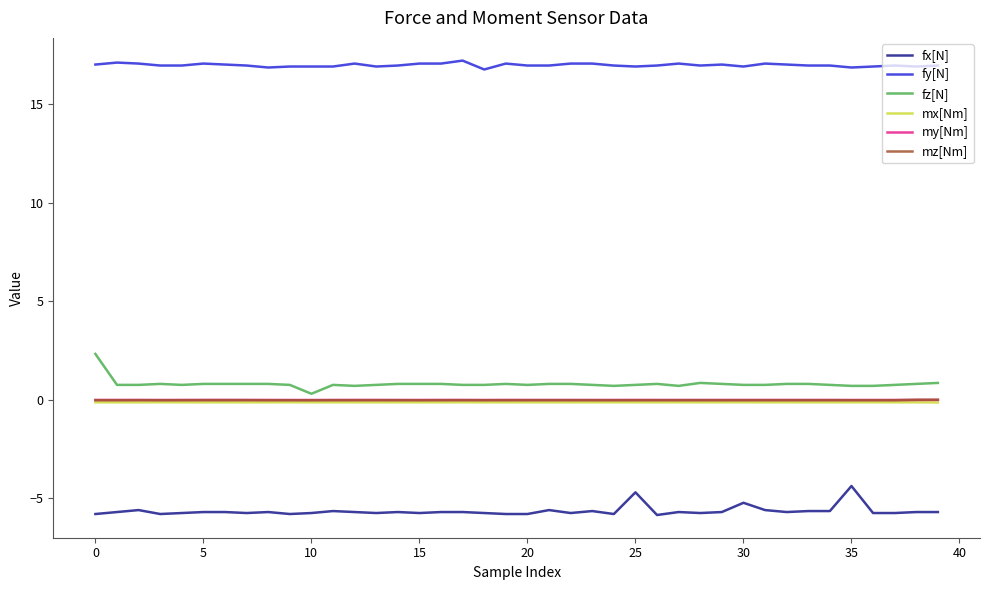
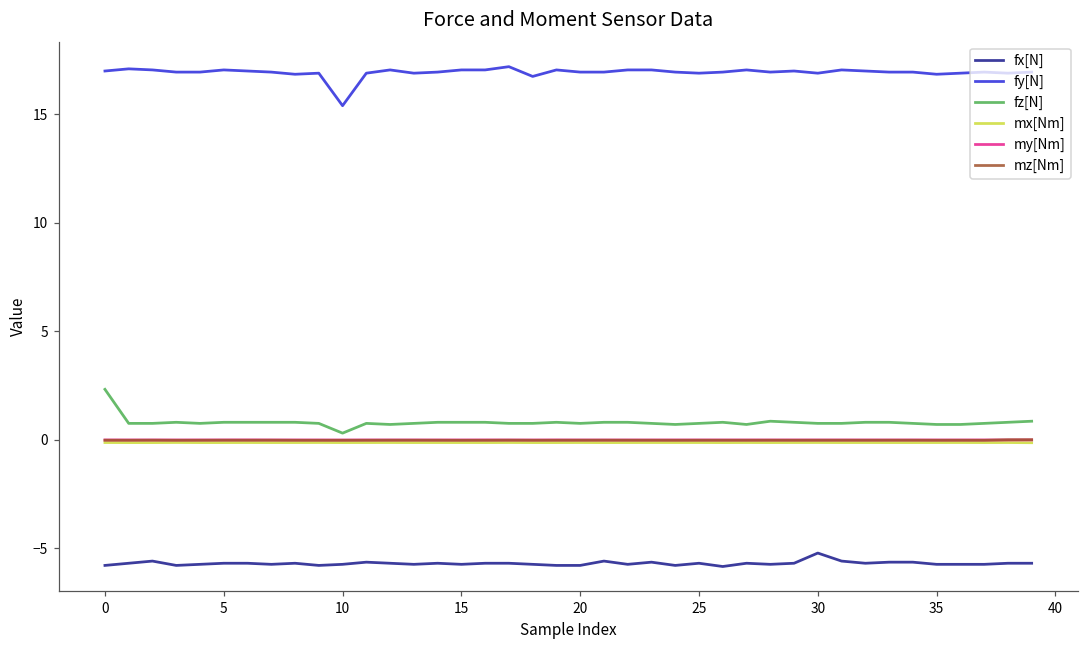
fy[N], 10: 16.9 -> 15.4
fx[N], 25: -4.7 -> -5.7
fx[N], 35: -4.4 -> -5.8
